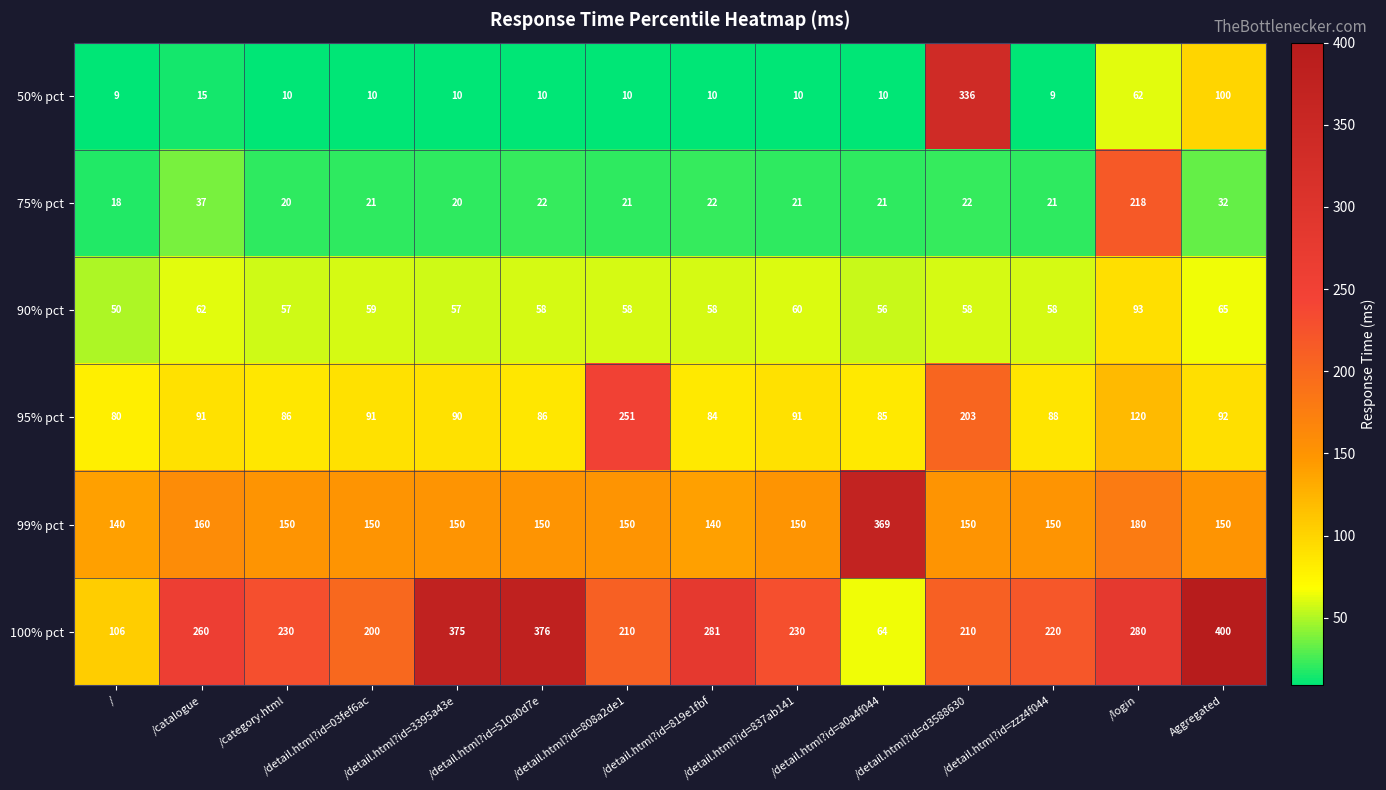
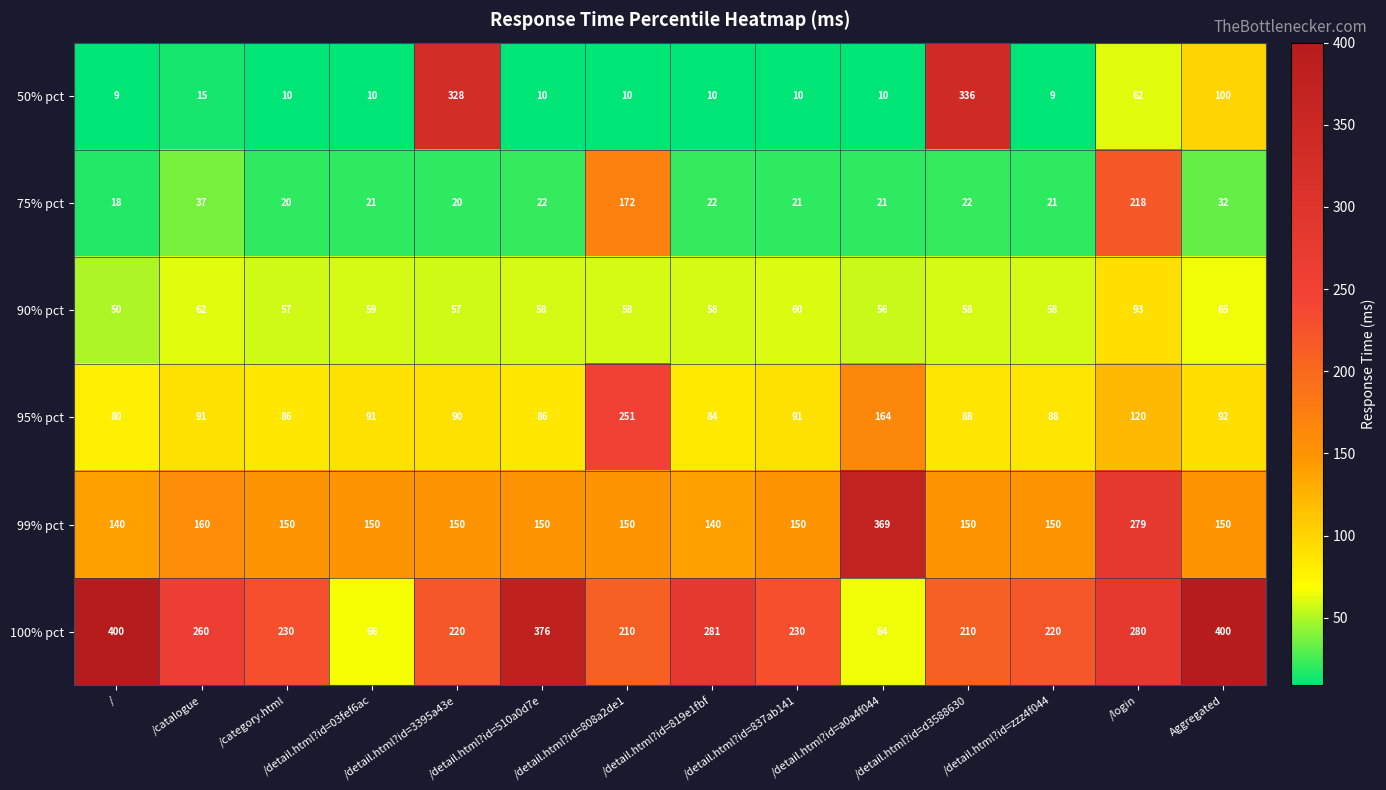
50% pct, /detail.html?id=3395a43e: 10 -> 328
75% pct, /detail.html?id=808a2de1: 21 -> 172
95% pct, /detail.html?id=a0a4f044: 85 -> 164
95% pct, /detail.html?id=d3588630: 203 -> 88
99% pct, /login: 180 -> 279
100% pct, /: 106 -> 400
100% pct, /detail.html?id=03fef6ac: 200 -> 66
100% pct, /detail.html?id=3395a43e: 375 -> 220
